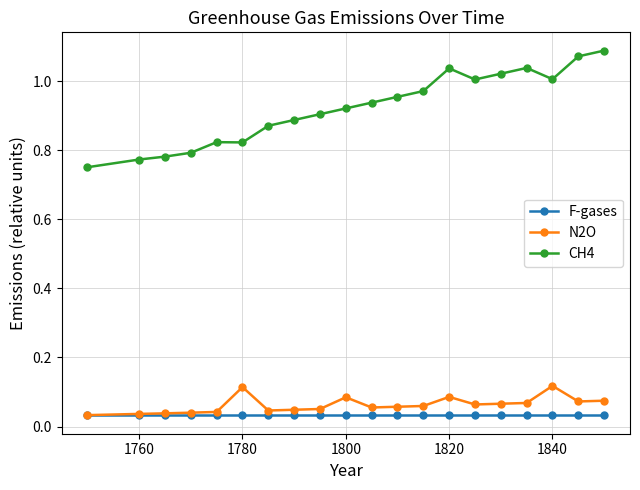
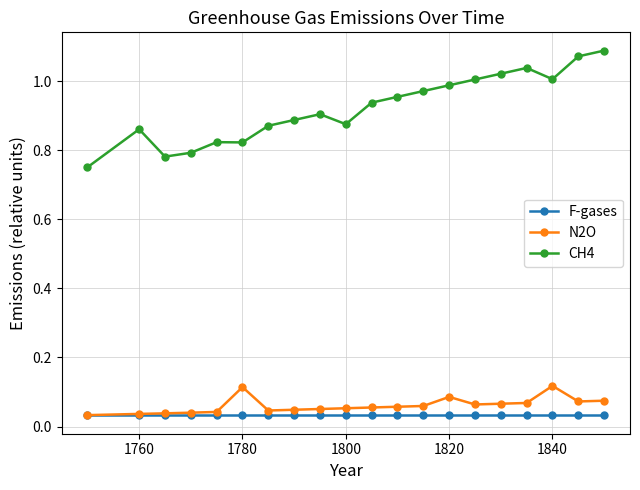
CH4, 1760: 0.77 -> 0.86
N2O, 1800: 0.08 -> 0.05
CH4, 1800: 0.92 -> 0.88
CH4, 1820: 1.04 -> 0.99
